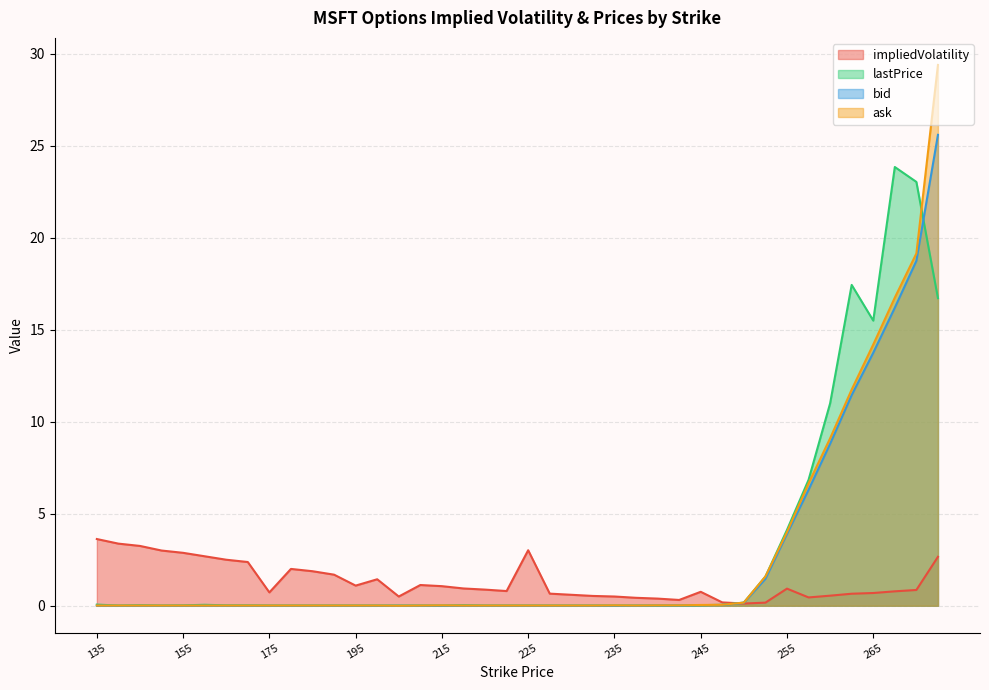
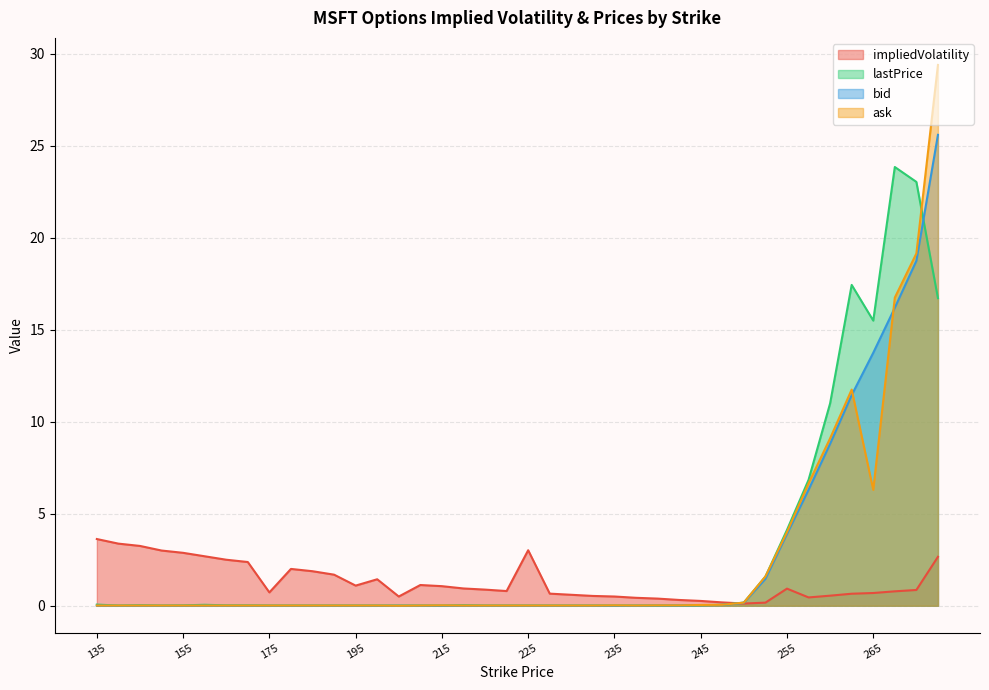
impliedVolatility, 245: 0.8 -> 0.3
ask, 265: 14.2 -> 6.3
